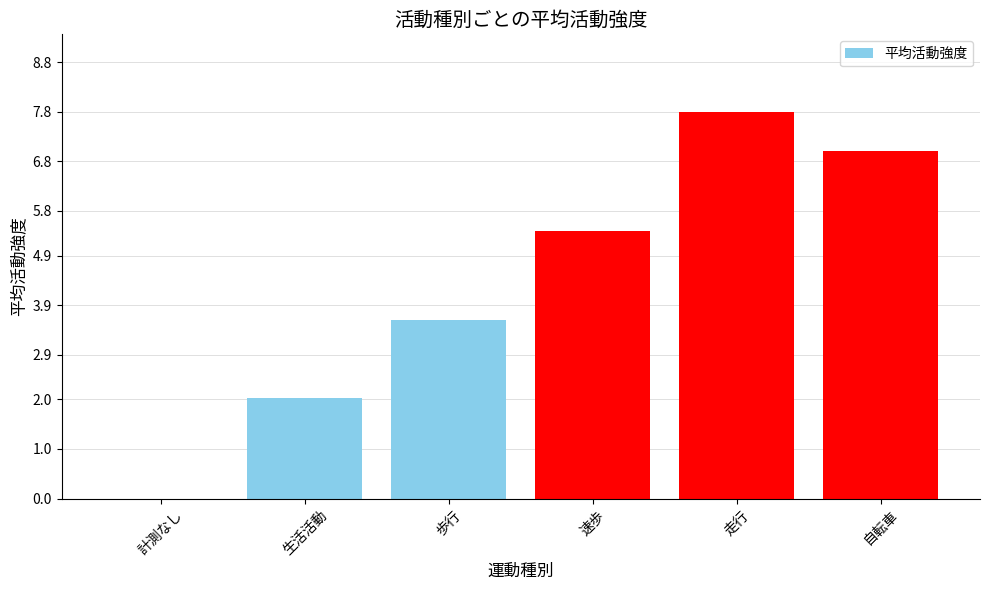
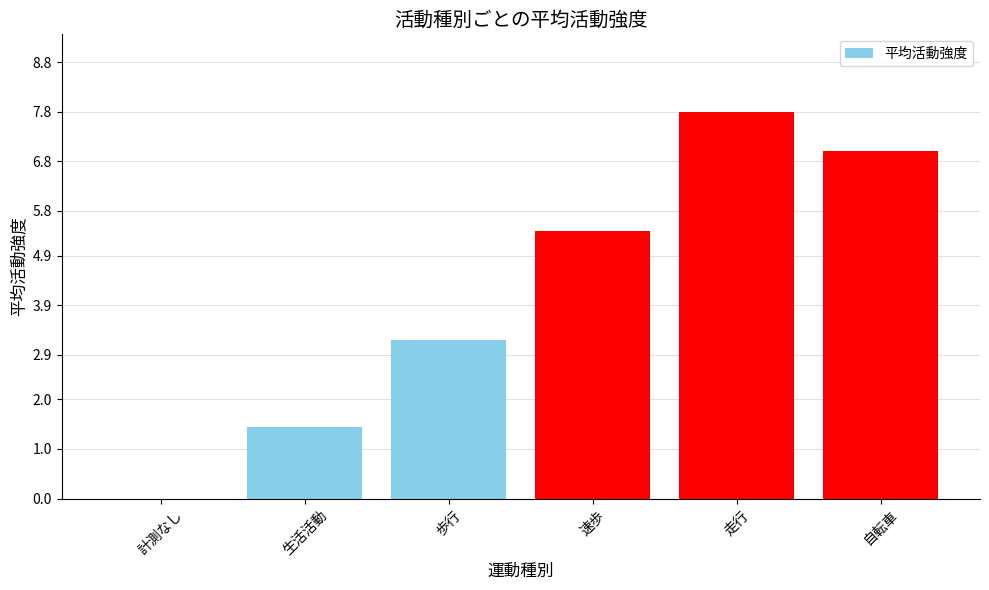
生活活動: 2.0 -> 1.5
歩行: 3.6 -> 3.2
